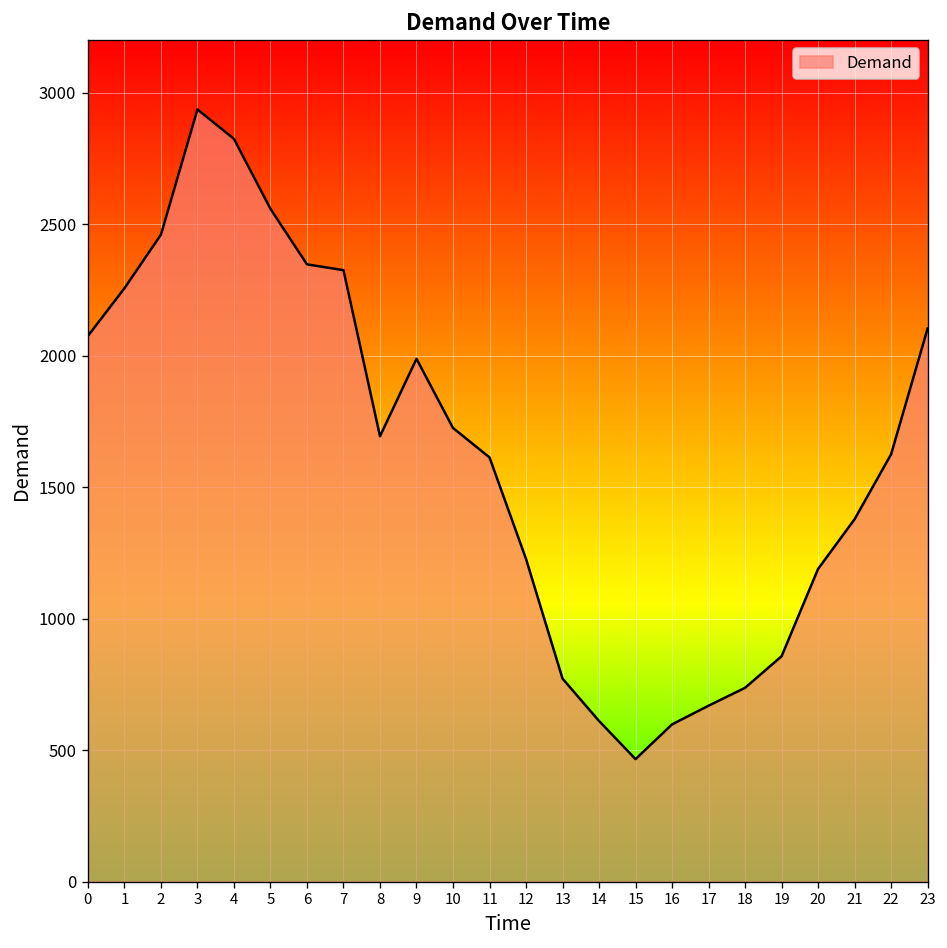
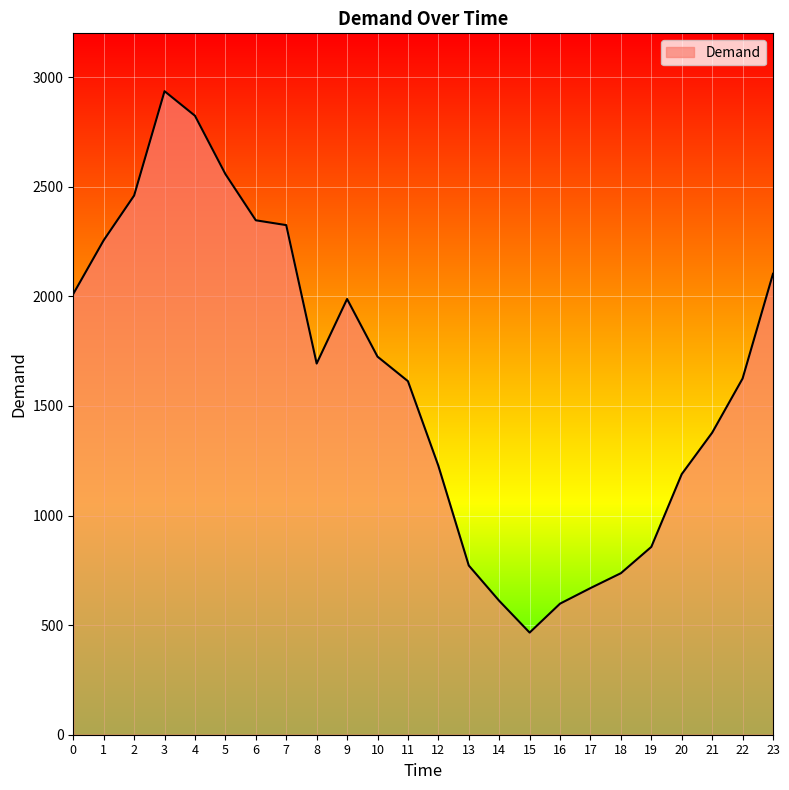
0: 2080 -> 2010
